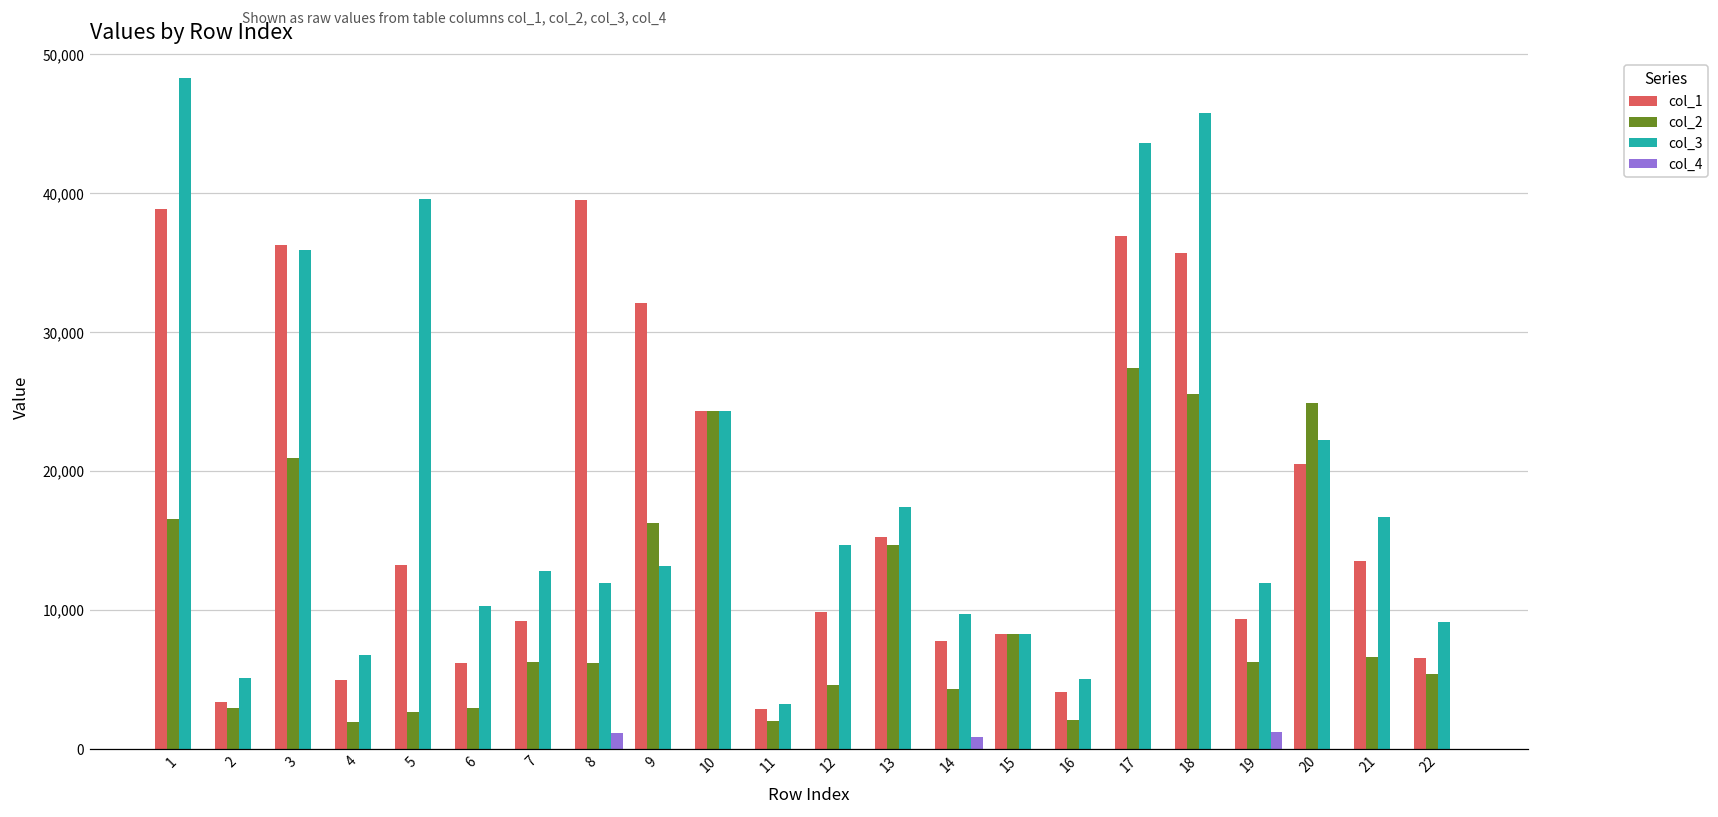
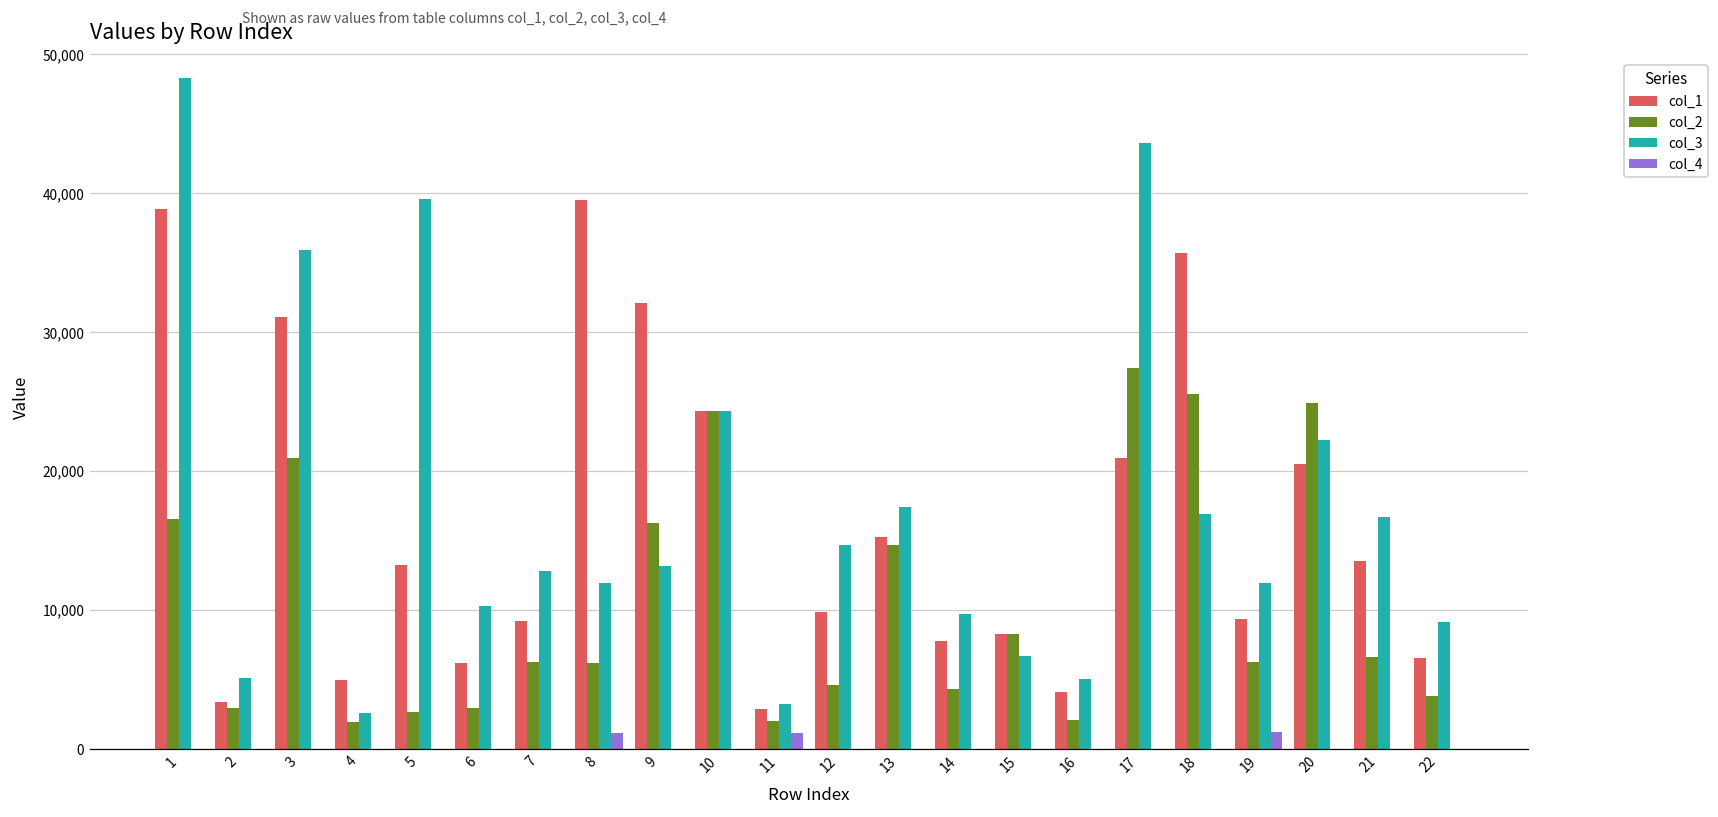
col_1, 3: 36,300 -> 31,100
col_3, 4: 6,800 -> 2,500
col_4, 11: 0 -> 1,100
col_4, 14: 800 -> 0
col_3, 15: 8,300 -> 6,700
col_1, 17: 36,900 -> 20,900
col_3, 18: 45,800 -> 16,900
col_2, 22: 5,400 -> 3,800
